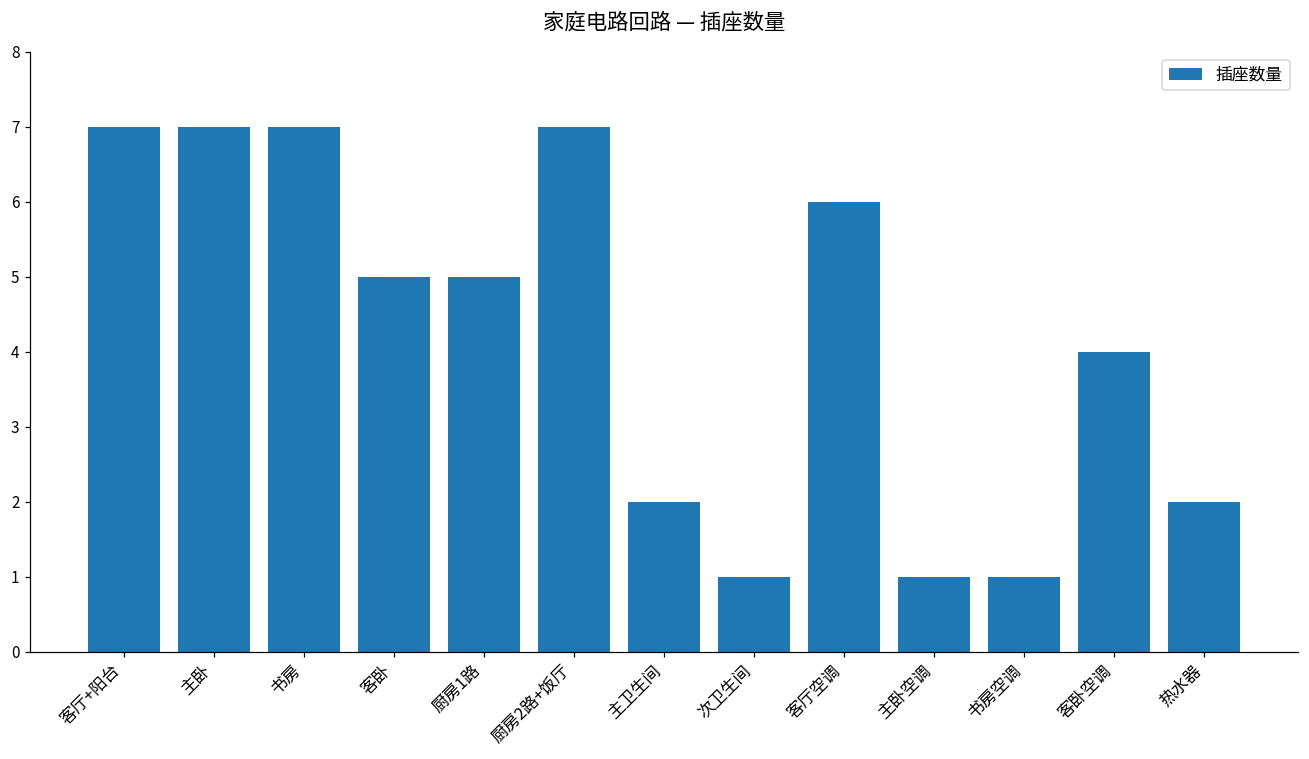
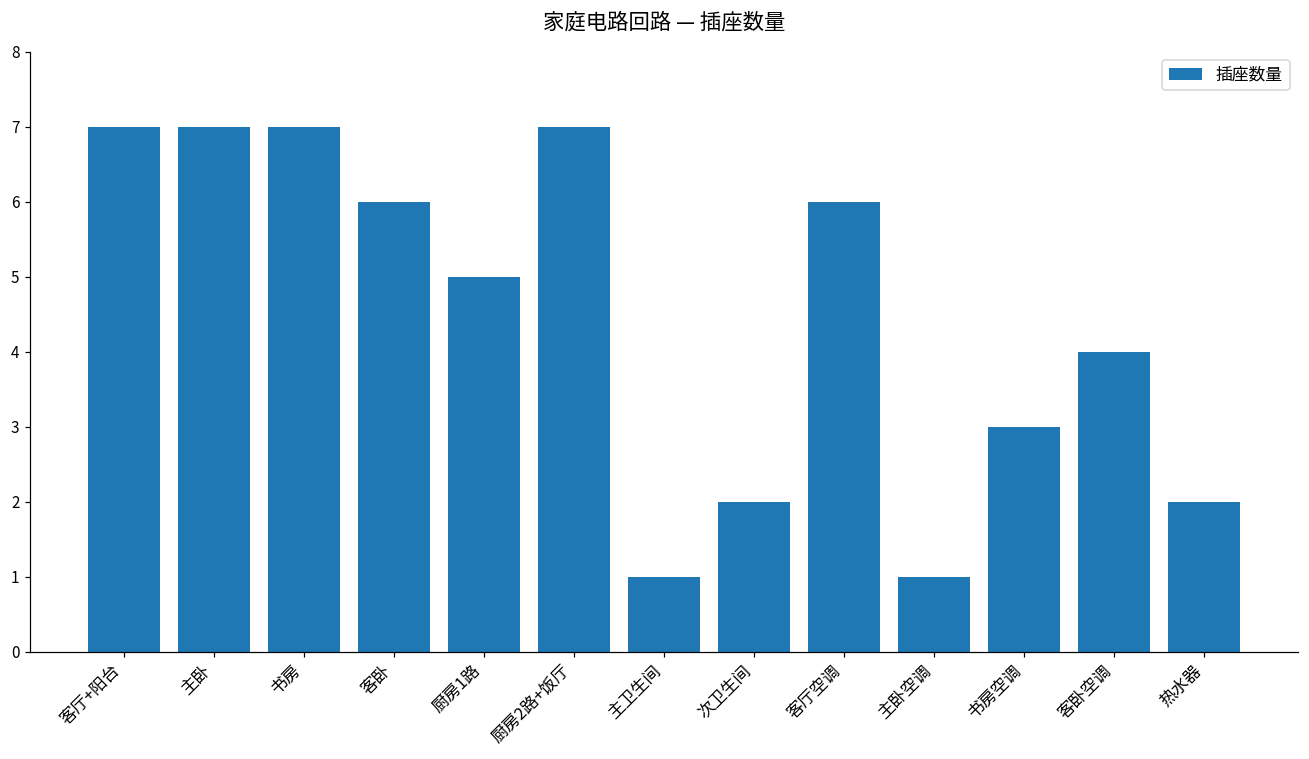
客卧: 5 -> 6
主卫生间: 2 -> 1
次卫生间: 1 -> 2
书房空调: 1 -> 3
